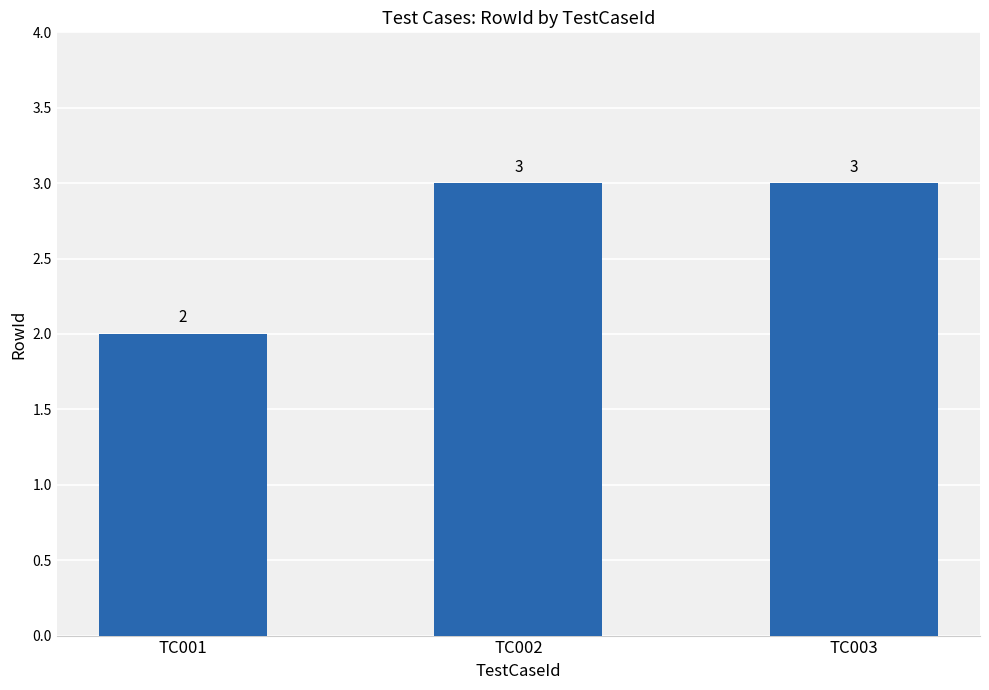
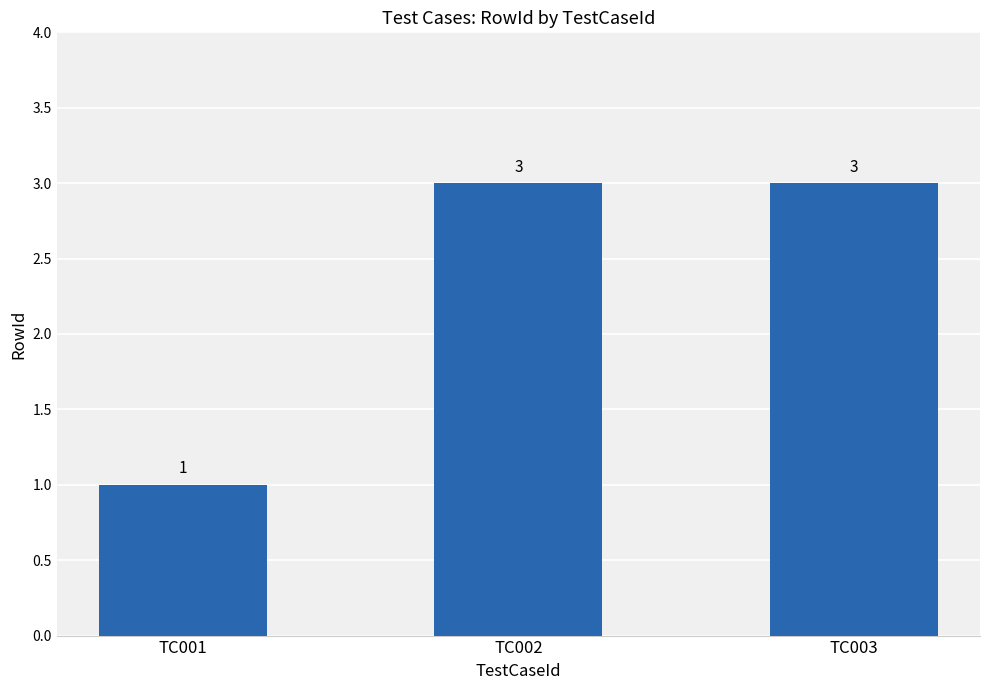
TC001: 2 -> 1
